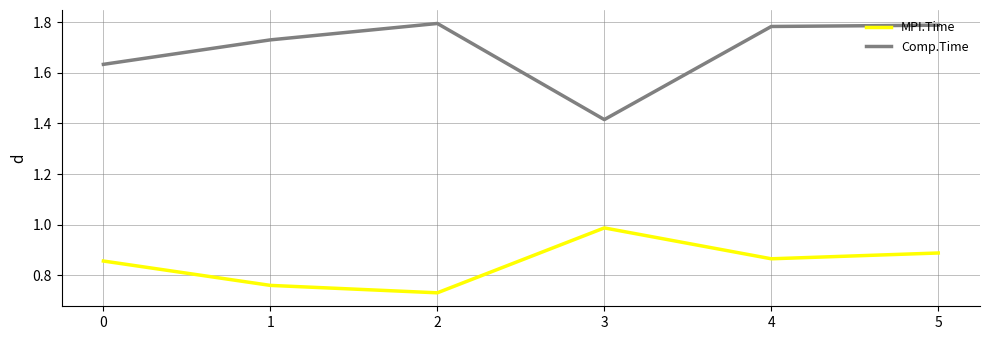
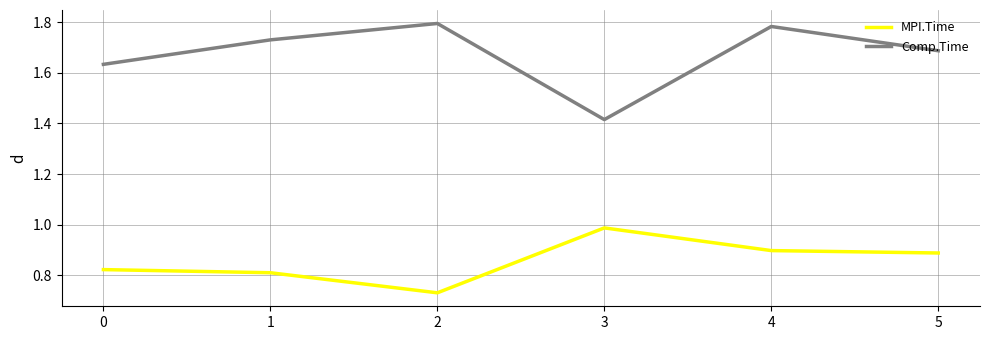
MPI.Time, 0: 0.86 -> 0.82
MPI.Time, 1: 0.76 -> 0.81
MPI.Time, 4: 0.87 -> 0.90
Comp.Time, 5: 1.79 -> 1.69
